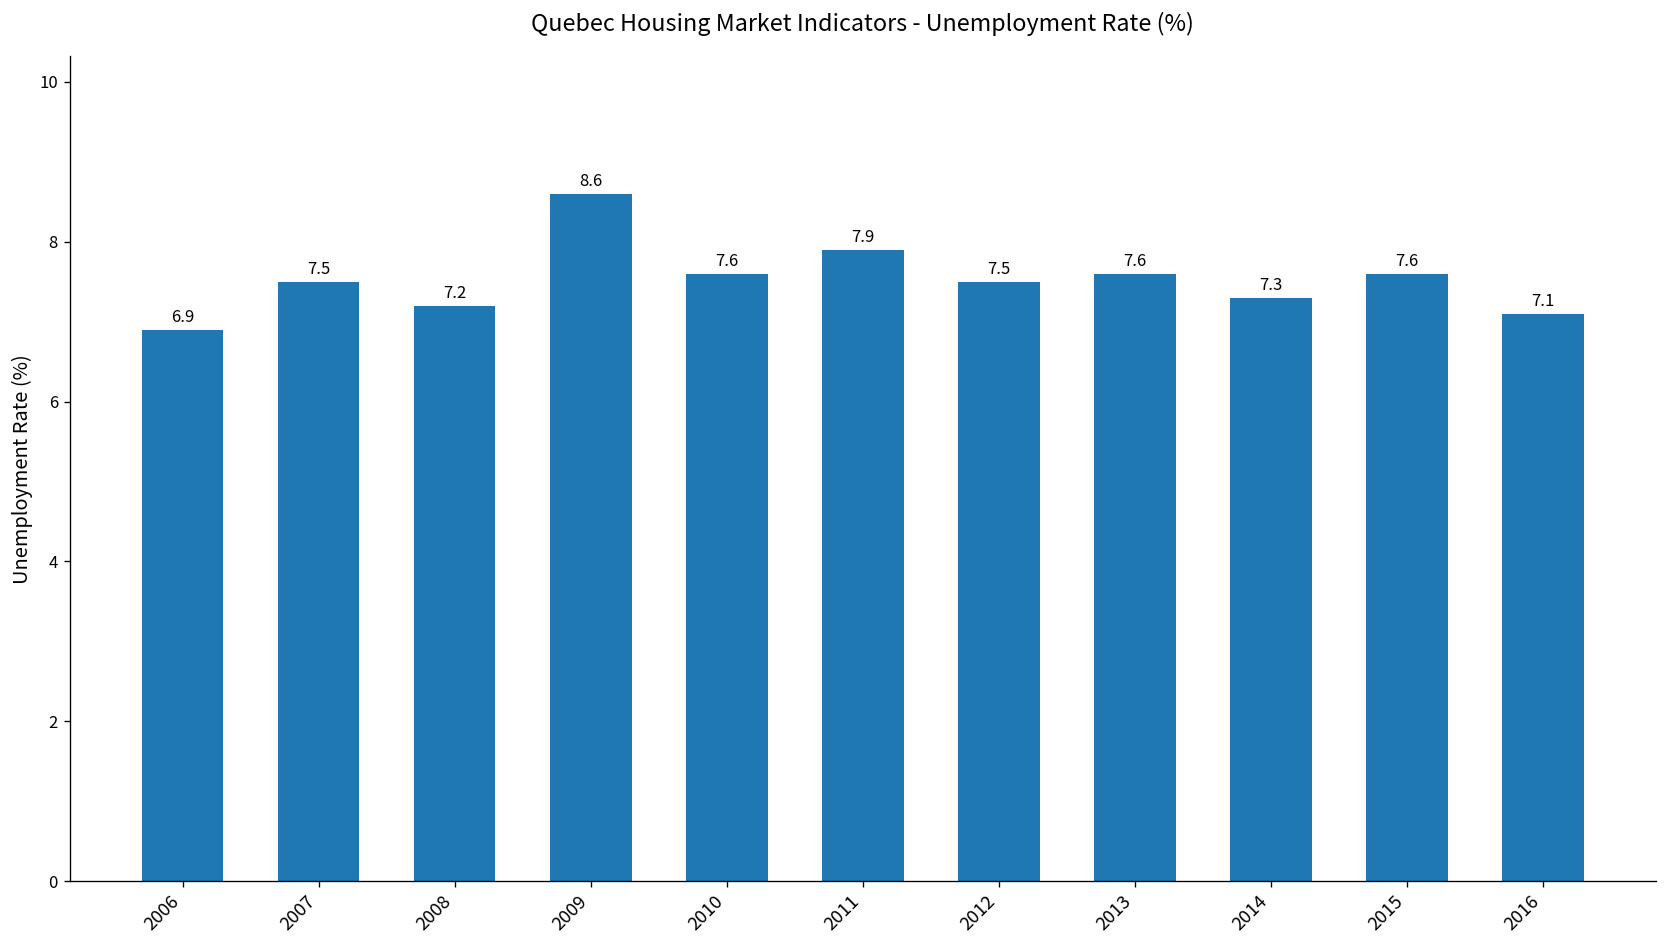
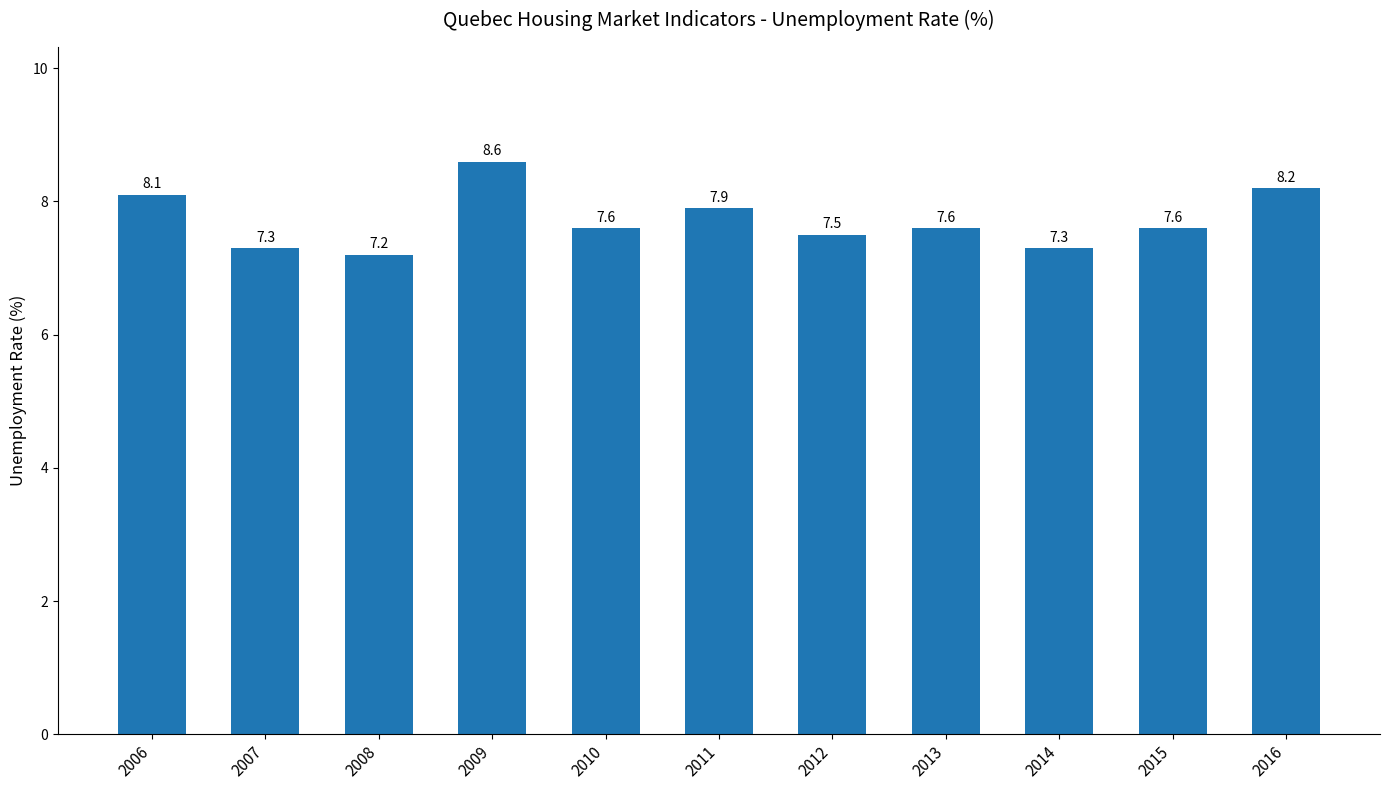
2006: 6.9 -> 8.1
2007: 7.5 -> 7.3
2016: 7.1 -> 8.2
